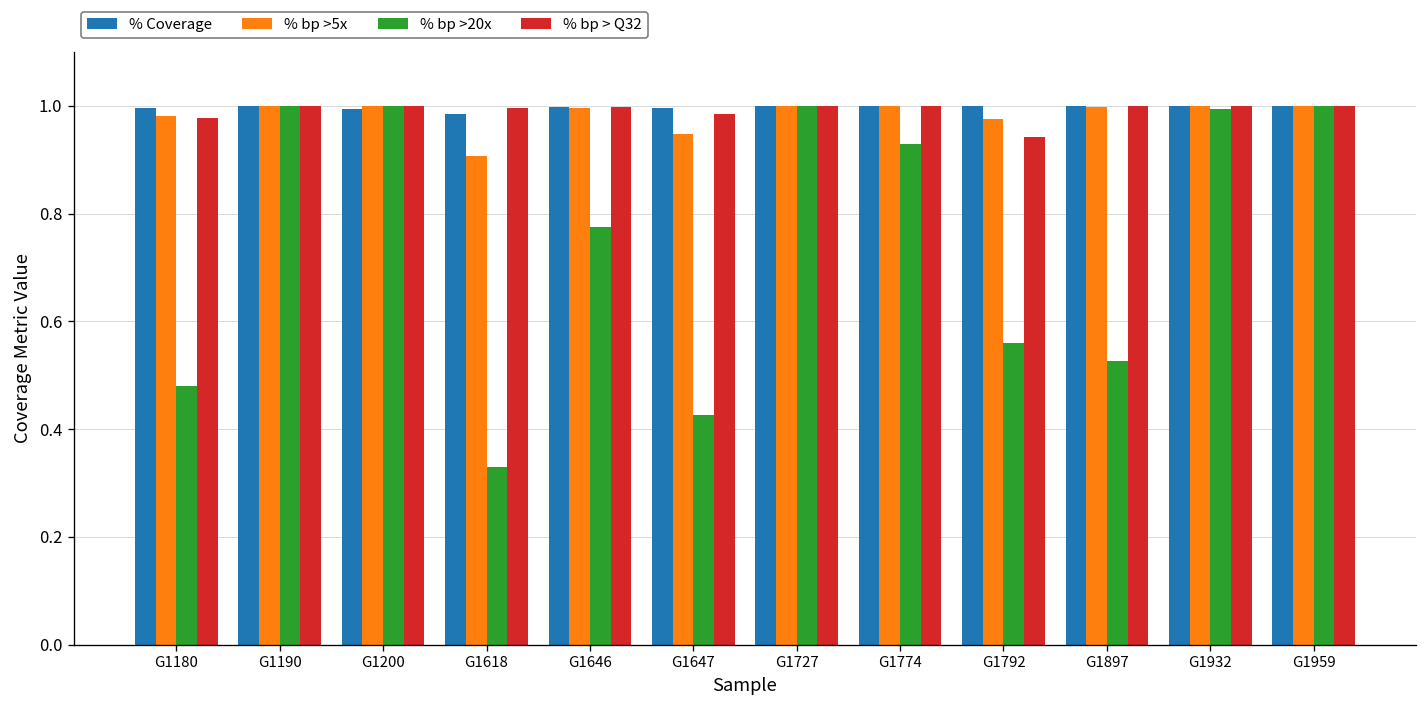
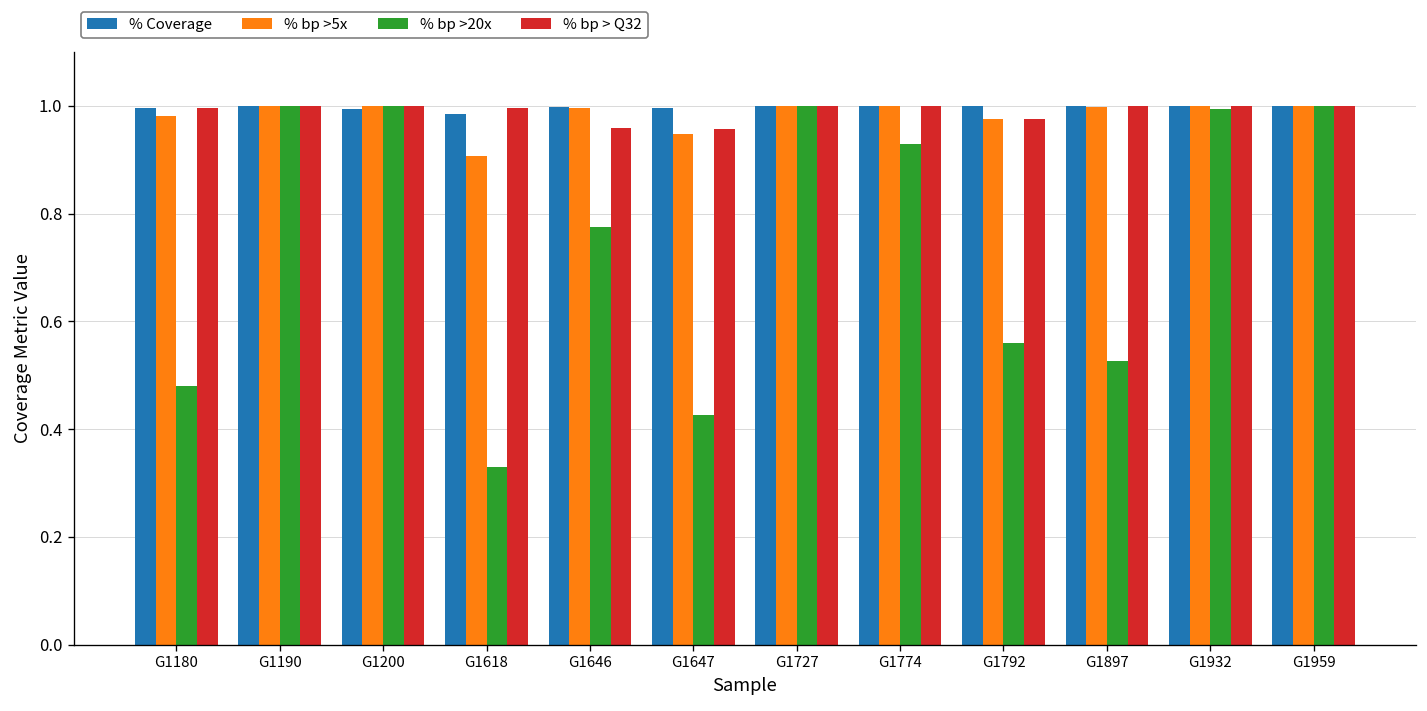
% bp > Q32, G1180: 0.98 -> 1.00
% bp > Q32, G1646: 1.00 -> 0.96
% bp > Q32, G1647: 0.99 -> 0.96
% bp > Q32, G1792: 0.94 -> 0.98
